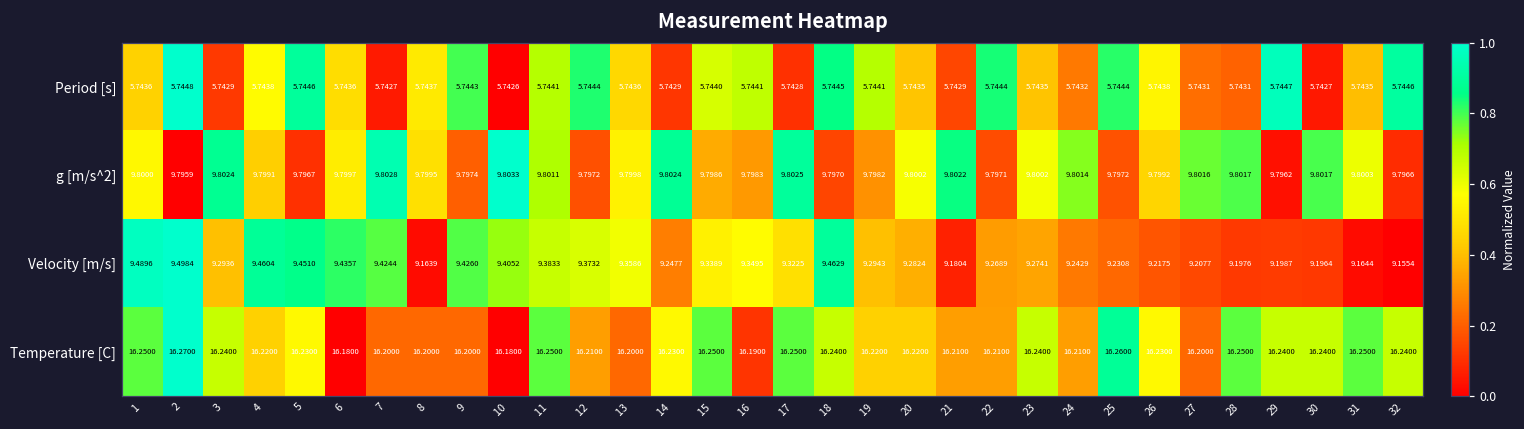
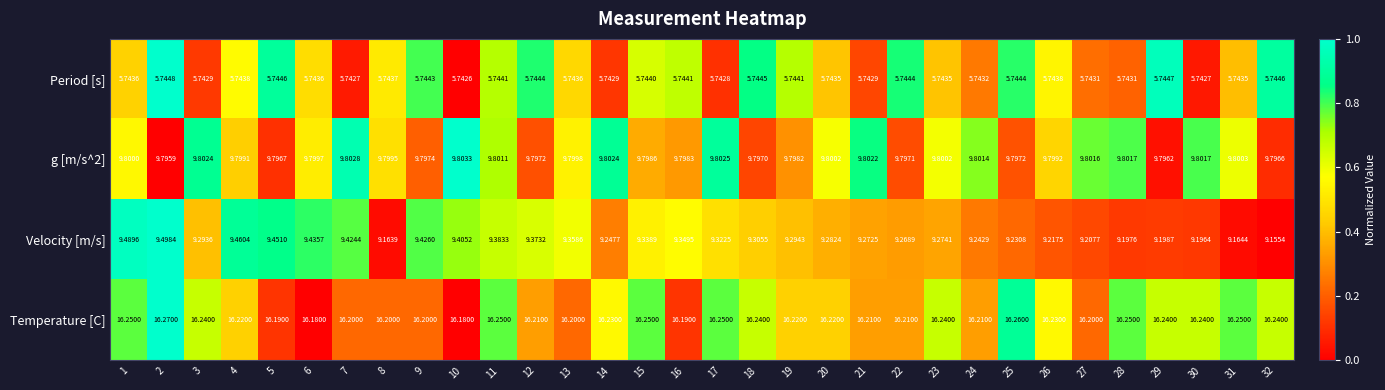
Velocity [m/s], 18: 9.4629 -> 9.3055
Velocity [m/s], 21: 9.1804 -> 9.2725
Temperature [C], 5: 16.2300 -> 16.1900
